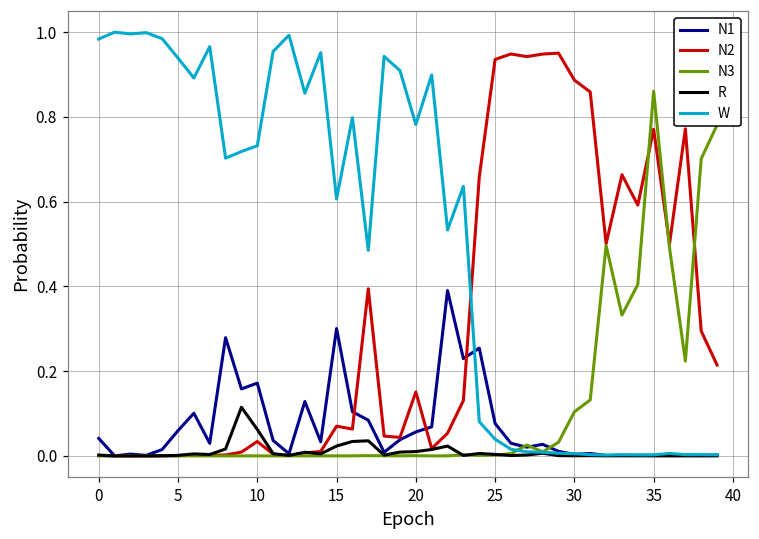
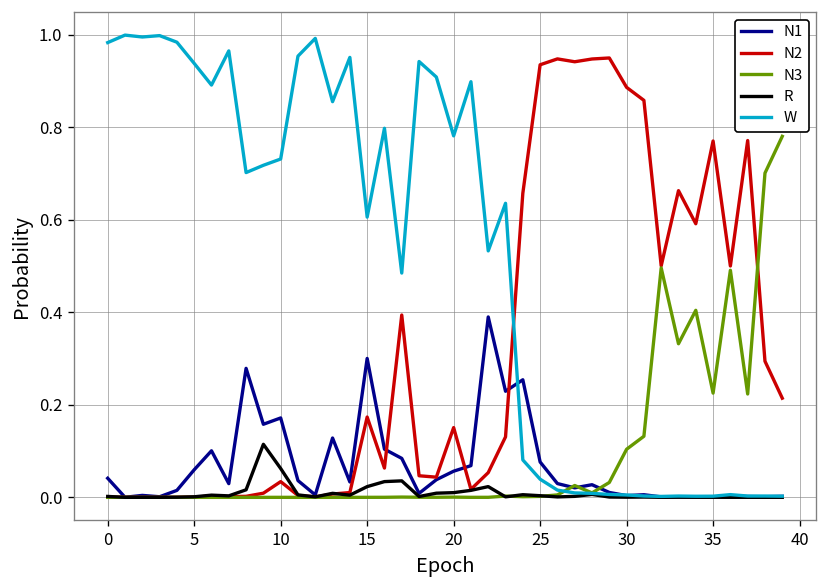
N2, 15: 0.07 -> 0.17
N3, 35: 0.86 -> 0.23
